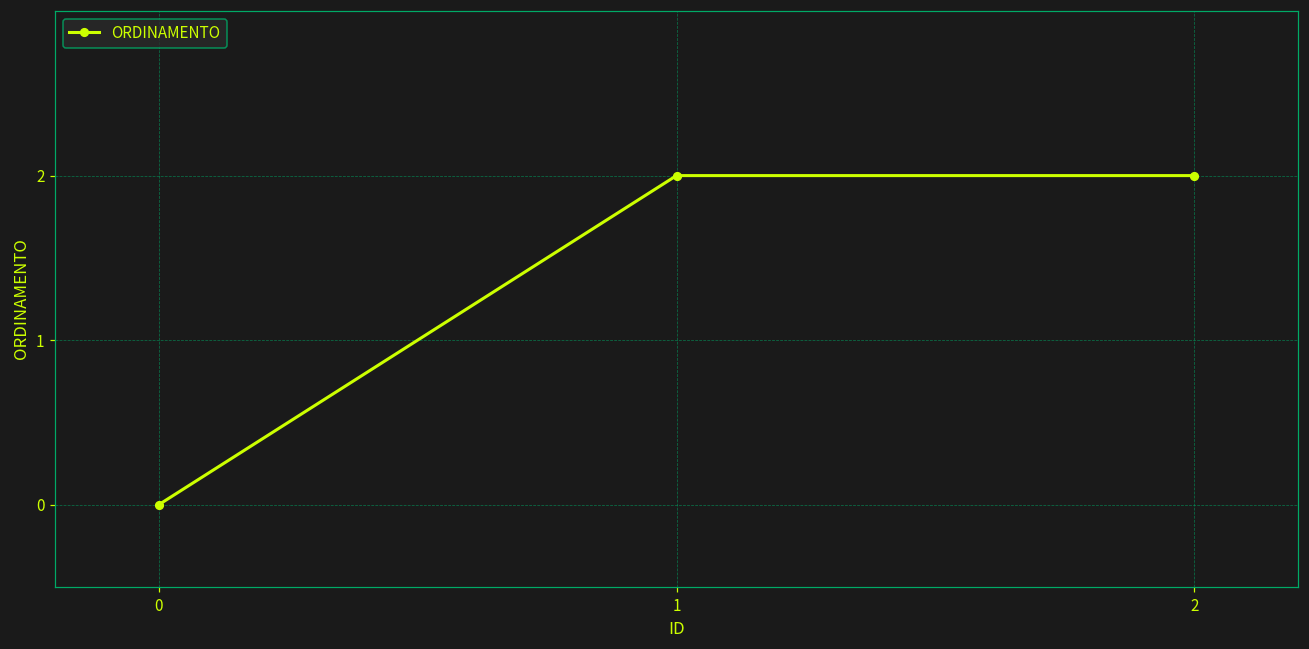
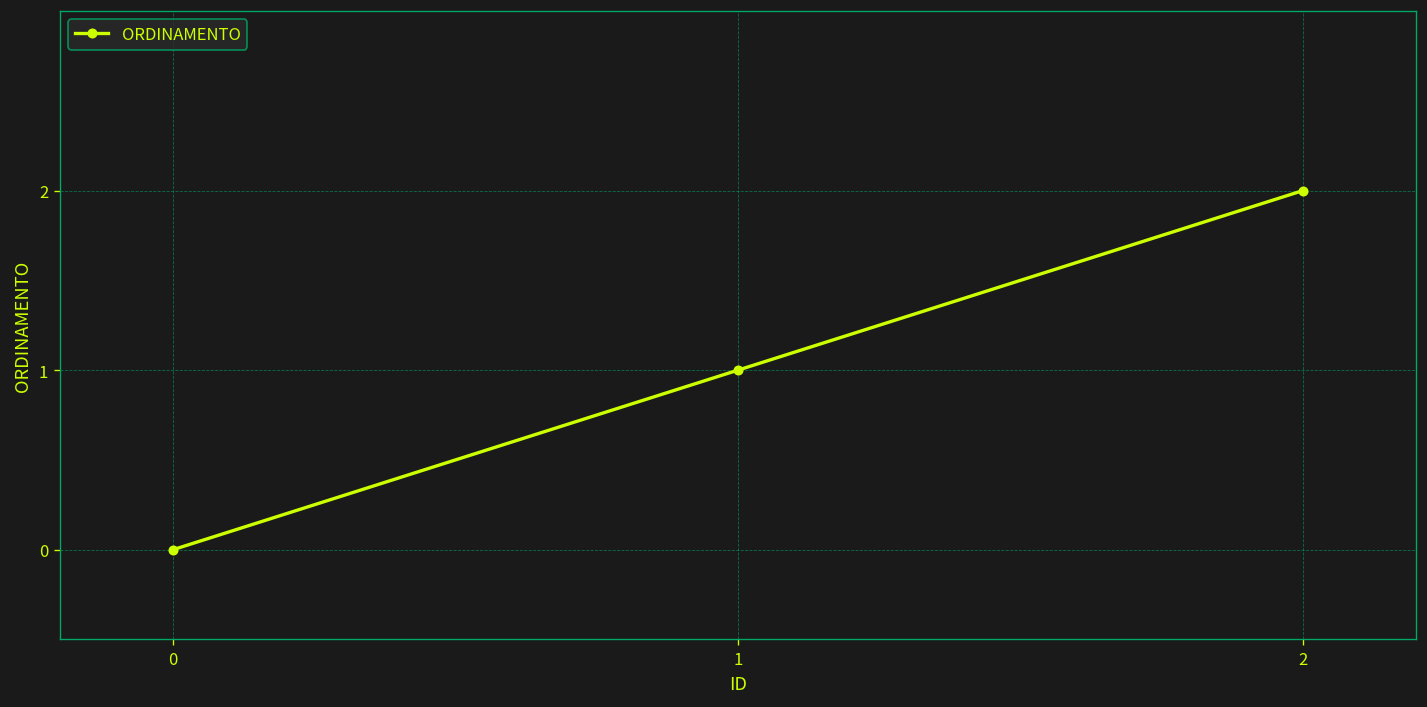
1: 2 -> 1
